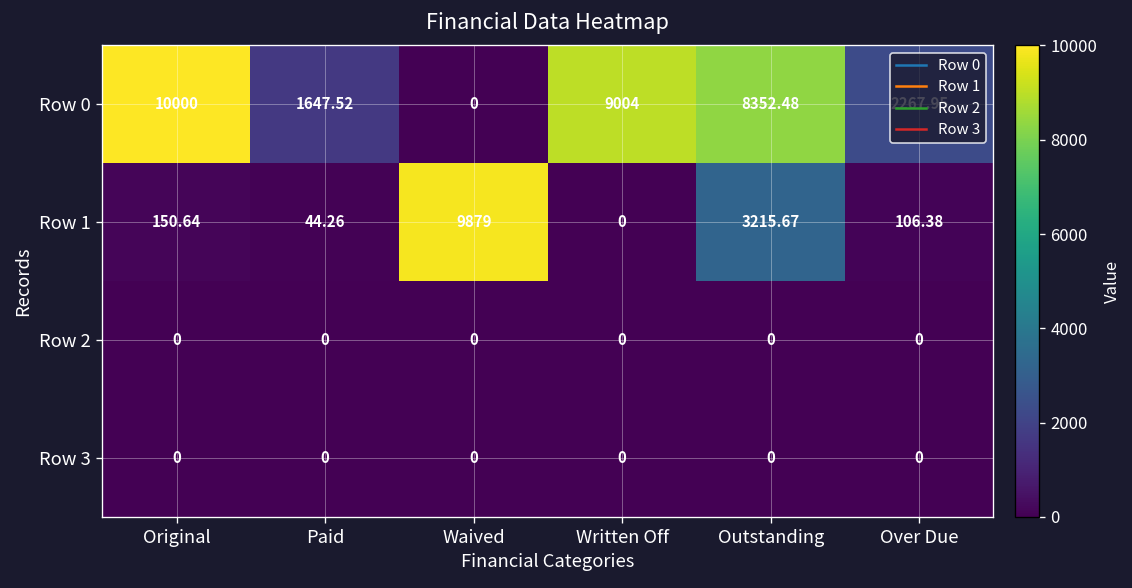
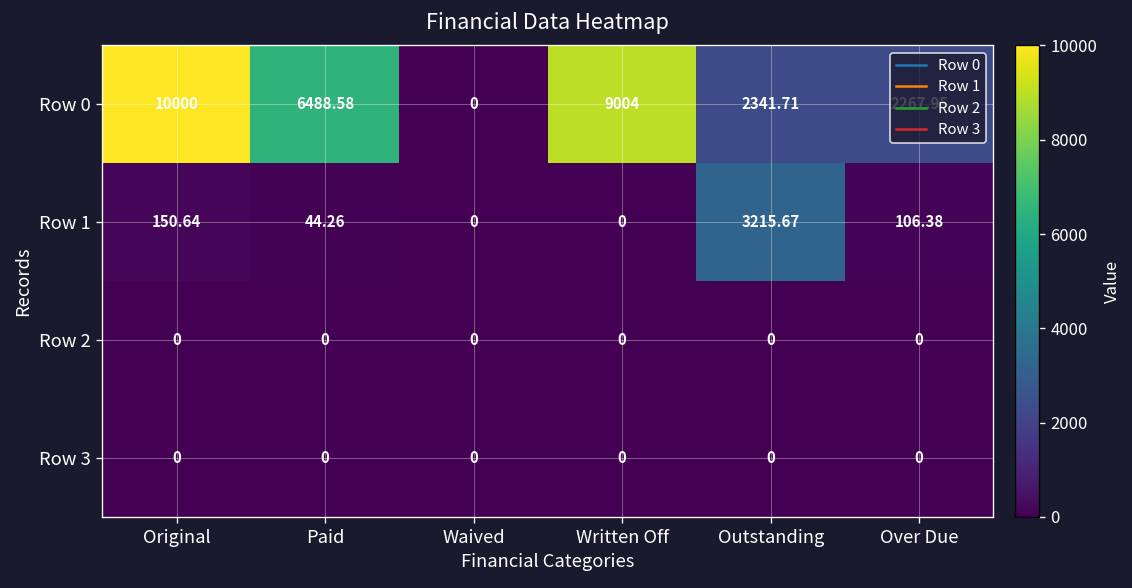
Row 0, Paid: 1647.52 -> 6488.58
Row 0, Outstanding: 8352.48 -> 2341.71
Row 1, Waived: 9879 -> 0
